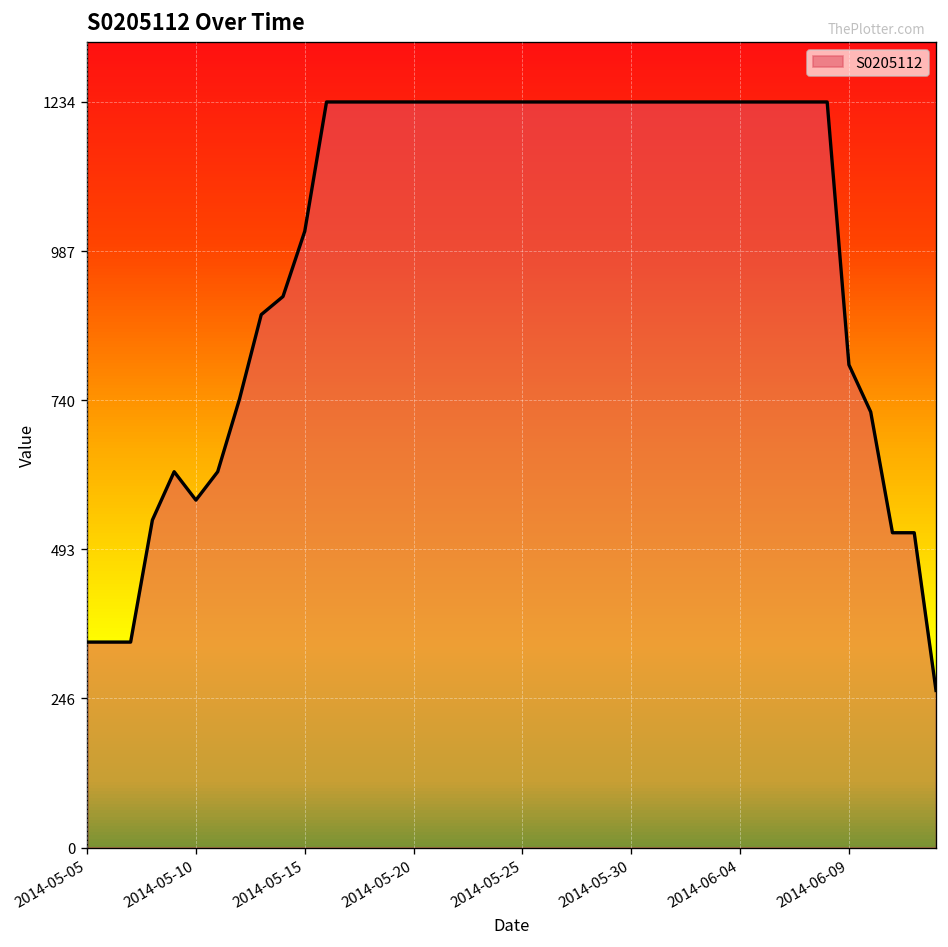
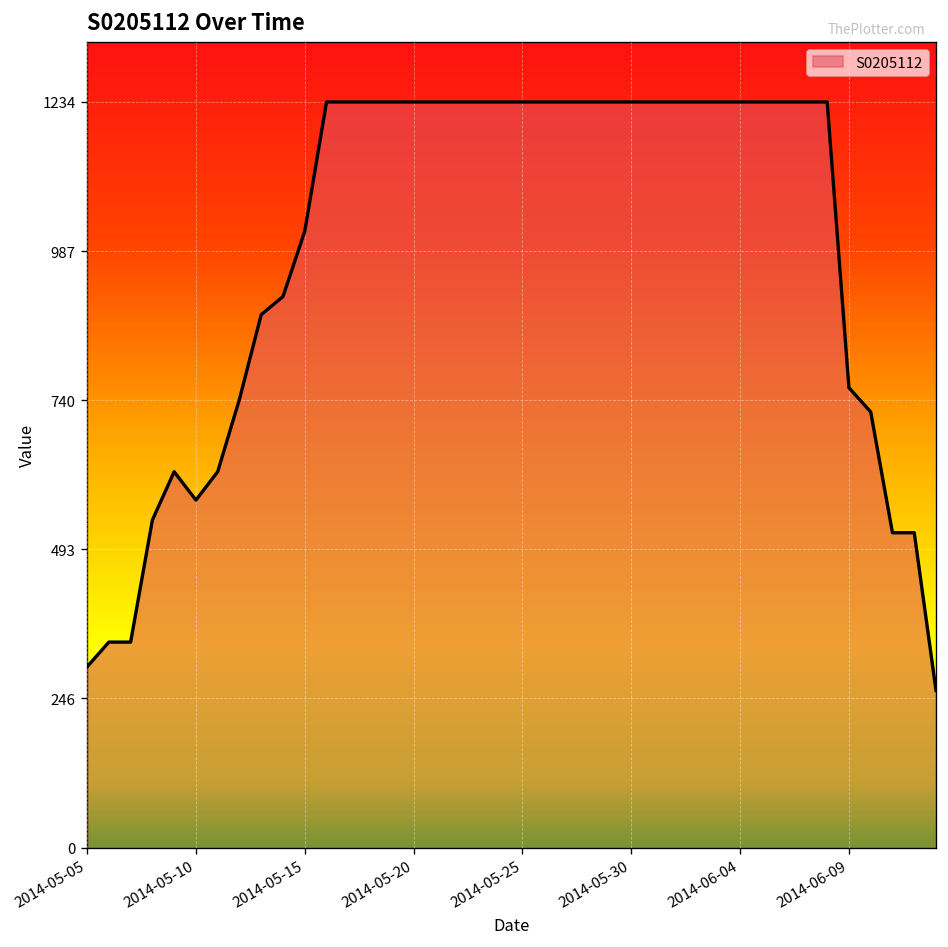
2014-05-05: 340 -> 300
2014-06-09: 800 -> 760
